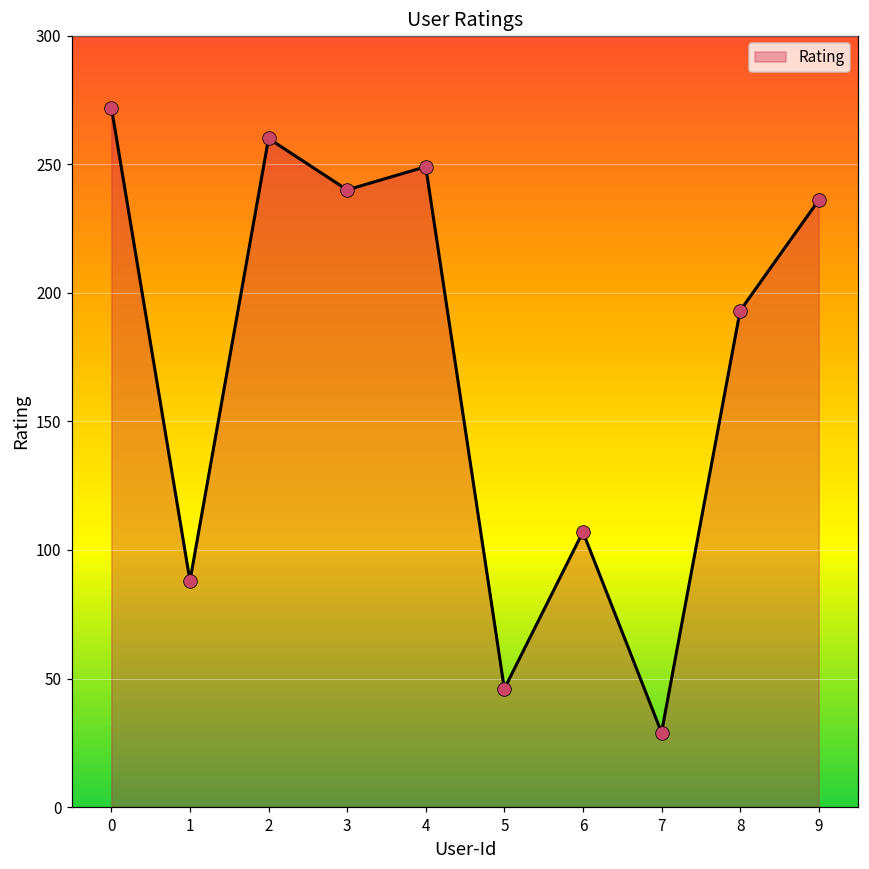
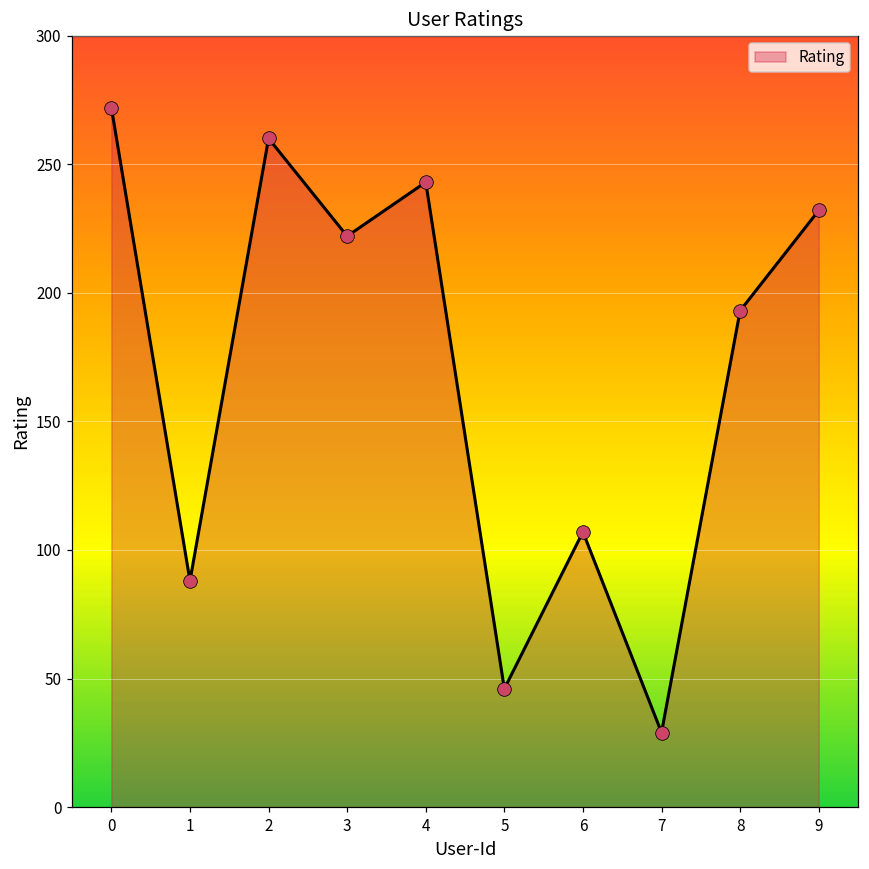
3: 240 -> 222
4: 249 -> 243
9: 236 -> 232
